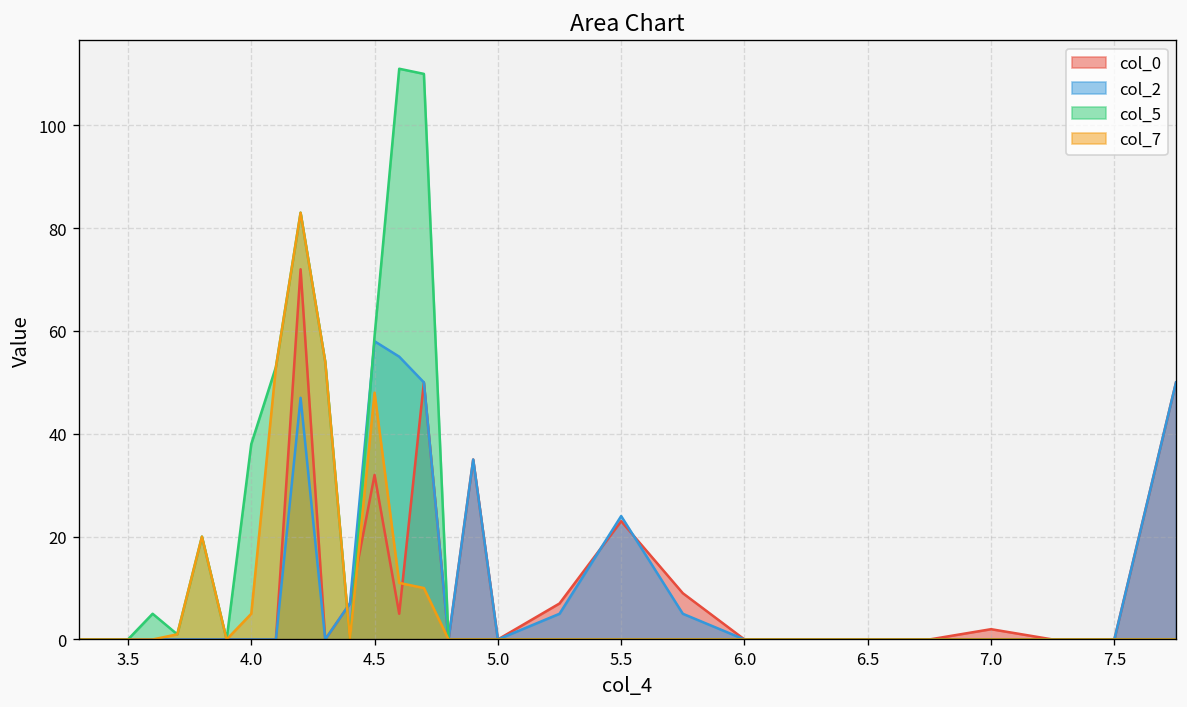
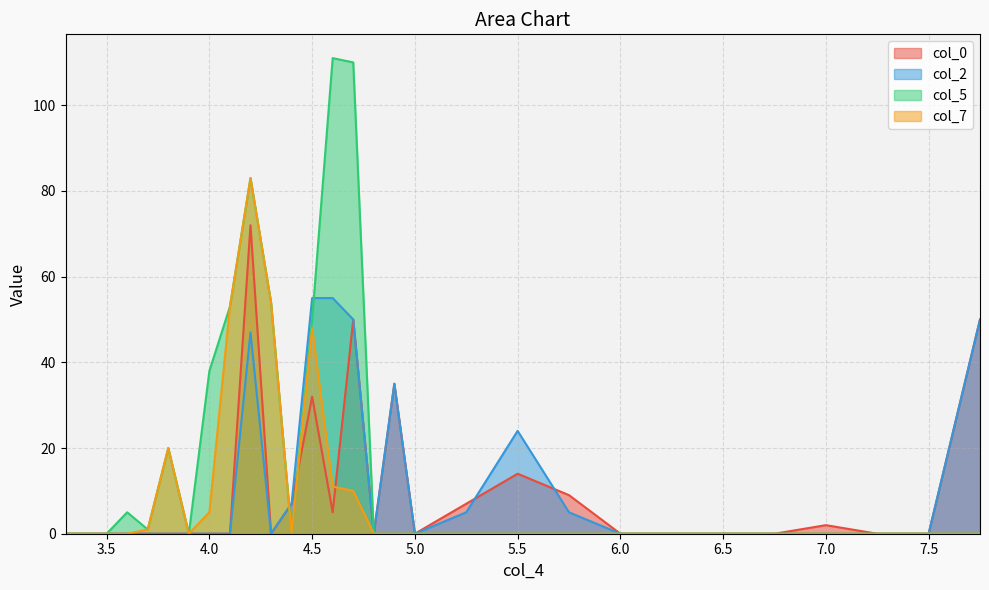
col_2, 4.5: 58 -> 55
col_5, 4.5: 59 -> 50
col_0, 5.5: 23 -> 14
